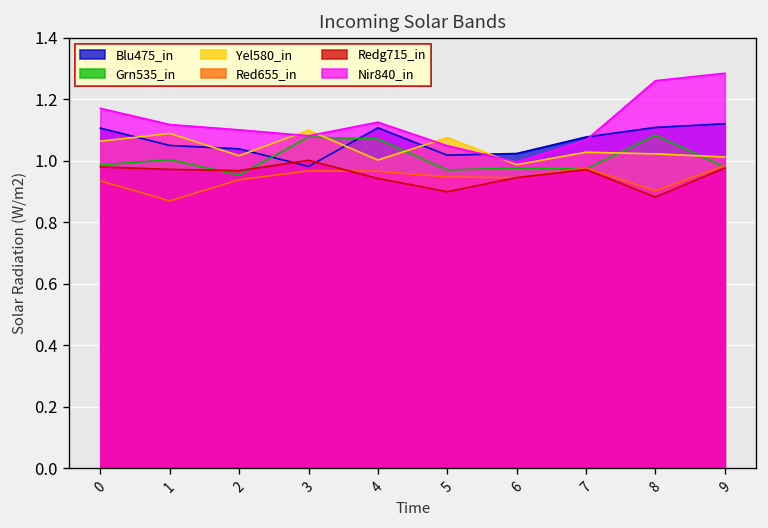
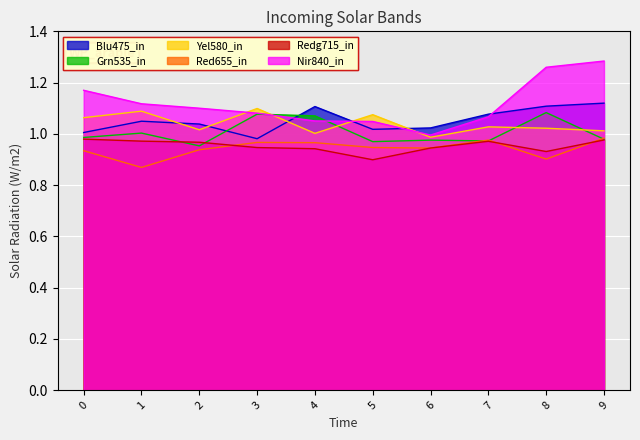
Blu475_in, 0: 1.11 -> 1.01
Redg715_in, 3: 1.00 -> 0.95
Nir840_in, 4: 1.12 -> 1.05
Redg715_in, 8: 0.88 -> 0.93
